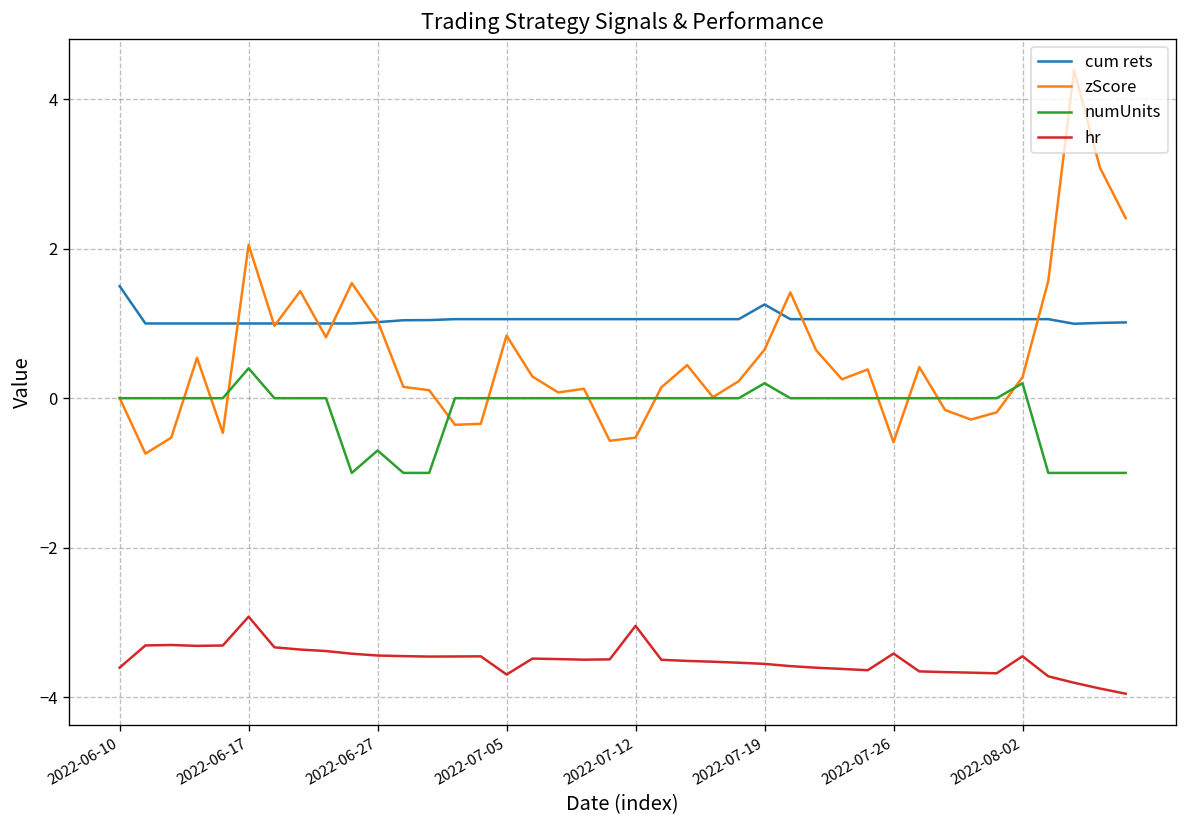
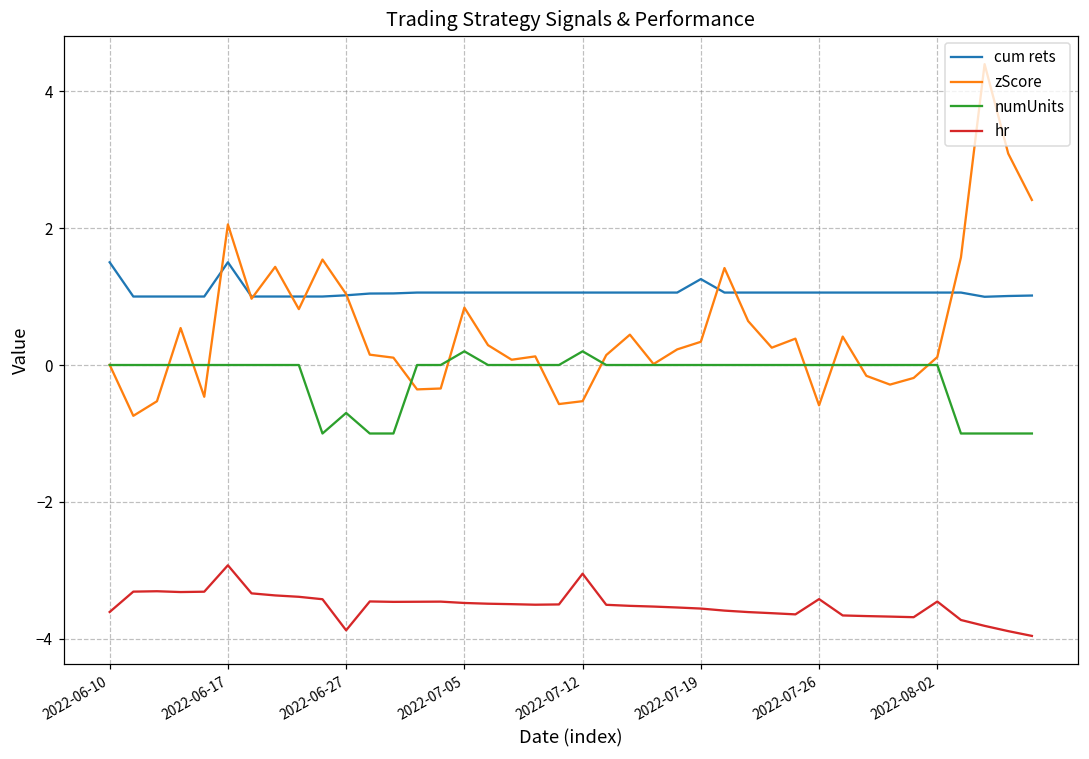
cum rets, 2022-06-17: 1.0 -> 1.5
numUnits, 2022-06-17: 0.4 -> 0.0
hr, 2022-06-27: -3.4 -> -3.9
numUnits, 2022-07-05: 0.0 -> 0.2
hr, 2022-07-05: -3.7 -> -3.5
numUnits, 2022-07-12: 0.0 -> 0.2
zScore, 2022-07-19: 0.7 -> 0.3
numUnits, 2022-07-19: 0.2 -> 0.0
zScore, 2022-08-02: 0.3 -> 0.1
numUnits, 2022-08-02: 0.2 -> 0.0
